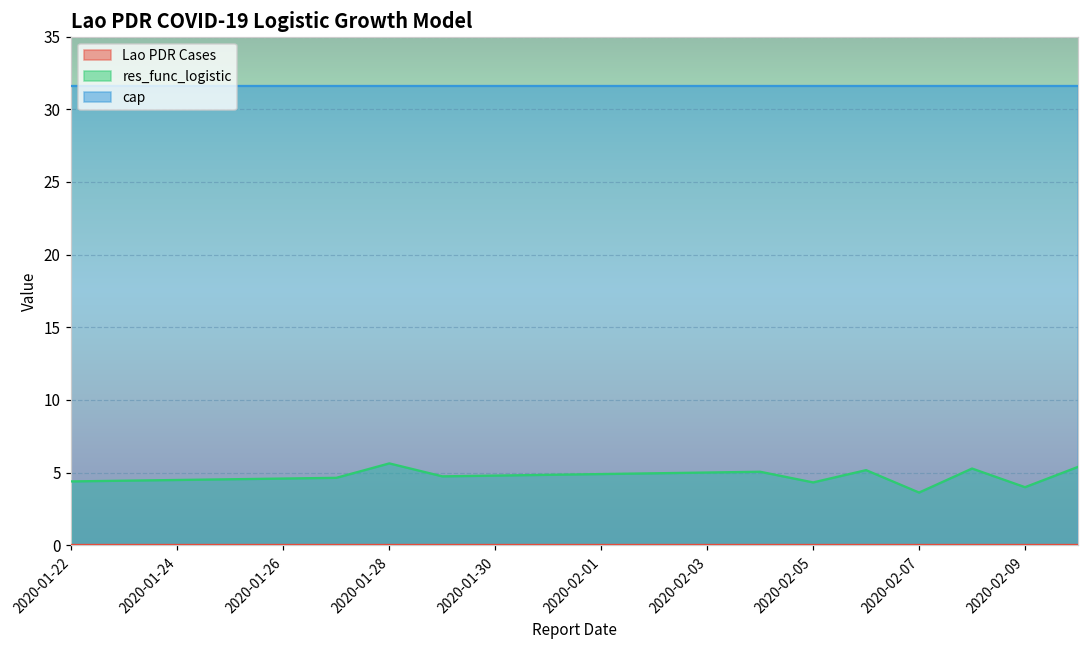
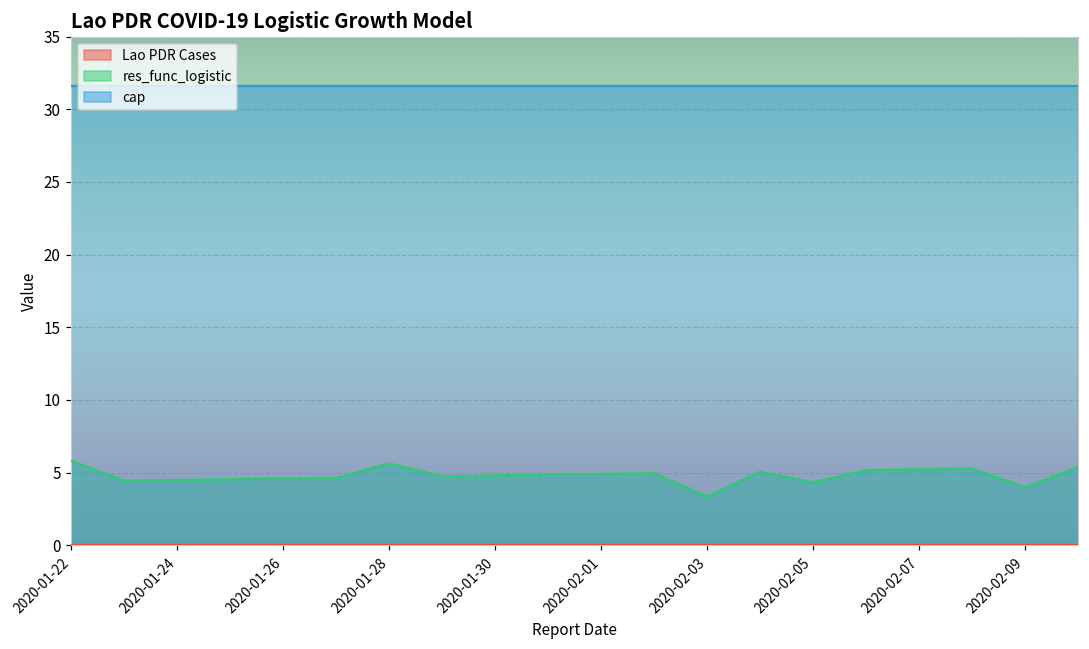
res_func_logistic, 2020-01-22: 4.4 -> 5.8
res_func_logistic, 2020-02-03: 5.0 -> 3.4
res_func_logistic, 2020-02-07: 3.6 -> 5.2
